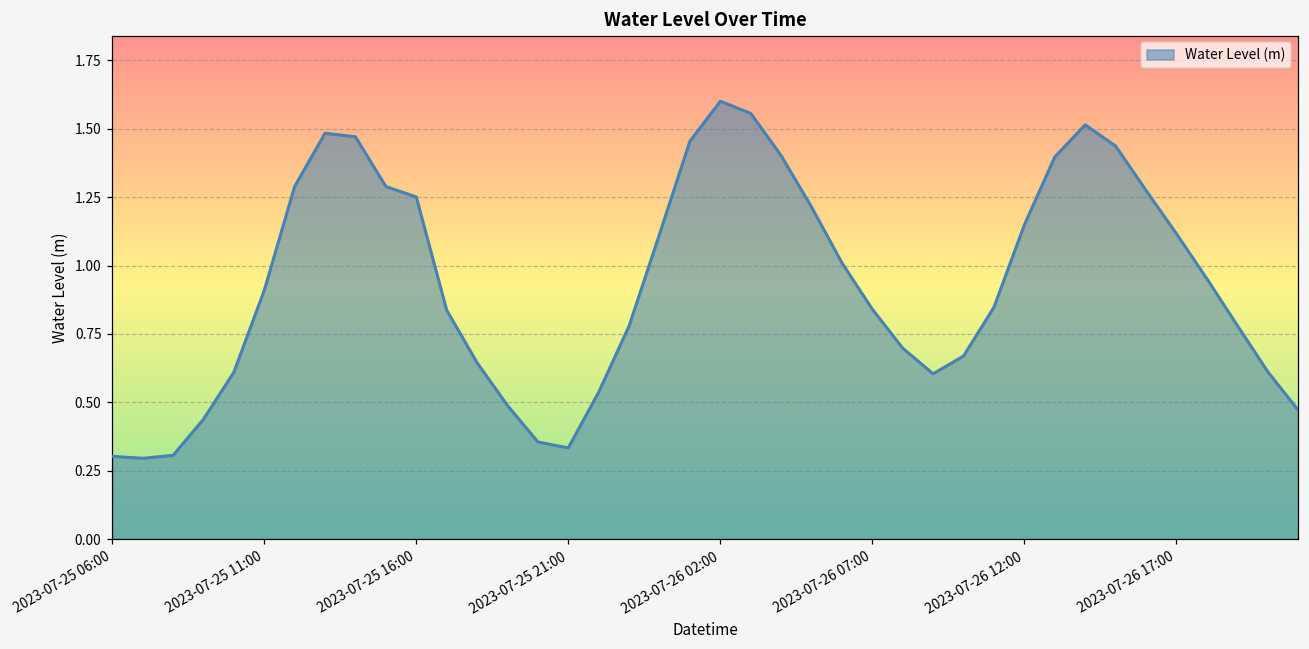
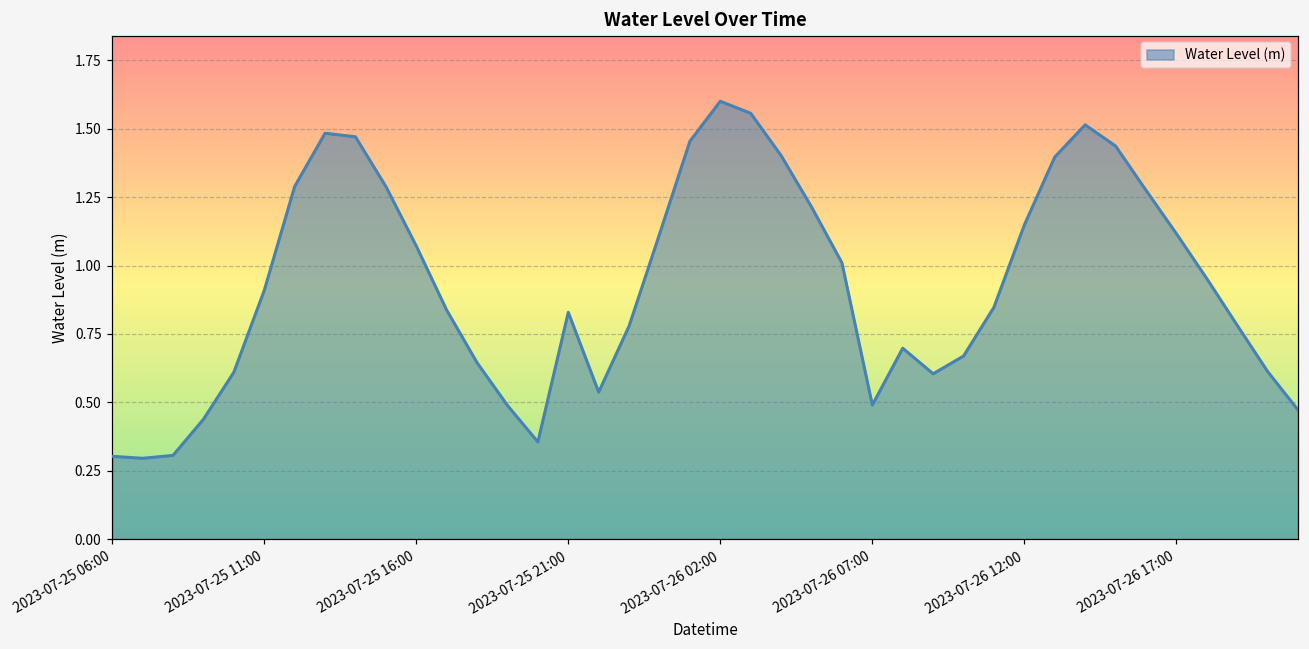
2023-07-25 16:00: 1.25 -> 1.07
2023-07-25 21:00: 0.33 -> 0.83
2023-07-26 07:00: 0.84 -> 0.49
